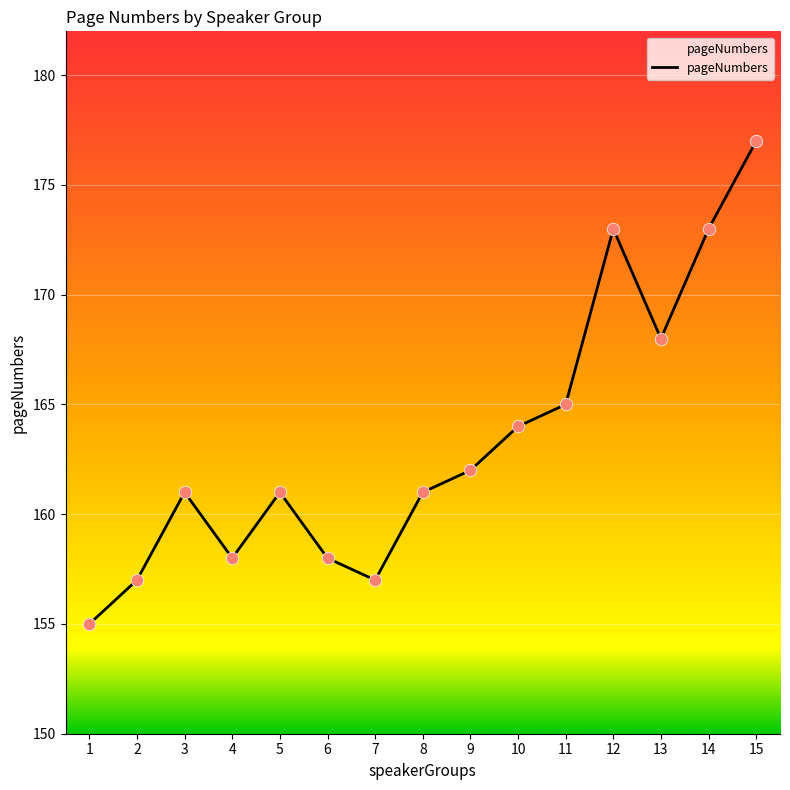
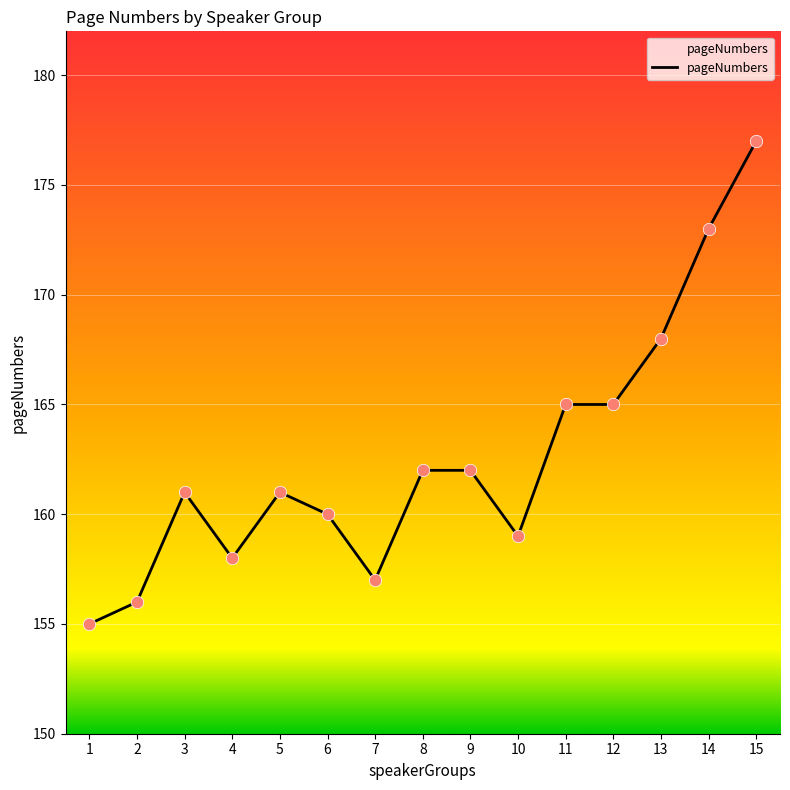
2: 157 -> 156
6: 158 -> 160
8: 161 -> 162
10: 164 -> 159
12: 173 -> 165
